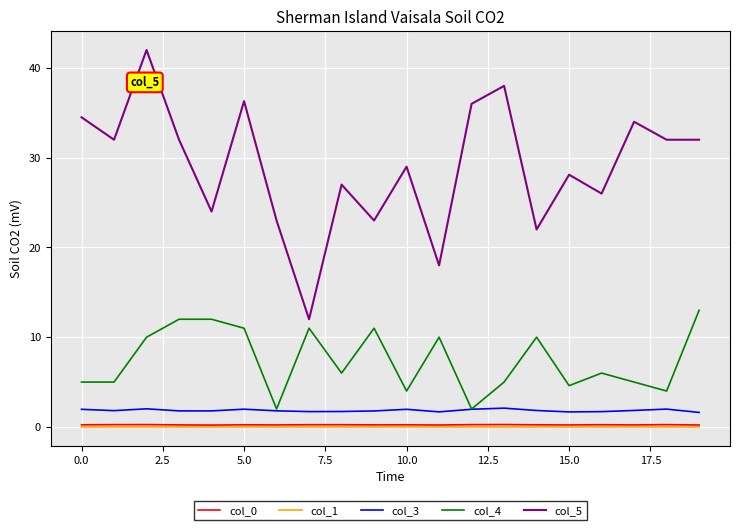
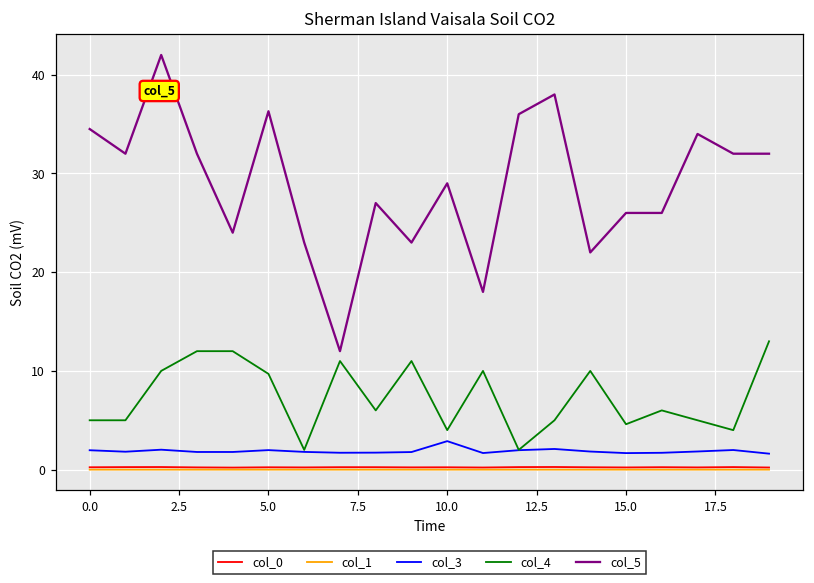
col_4, 5.0: 11 -> 10
col_3, 10.0: 2 -> 3
col_5, 15.0: 28 -> 26
